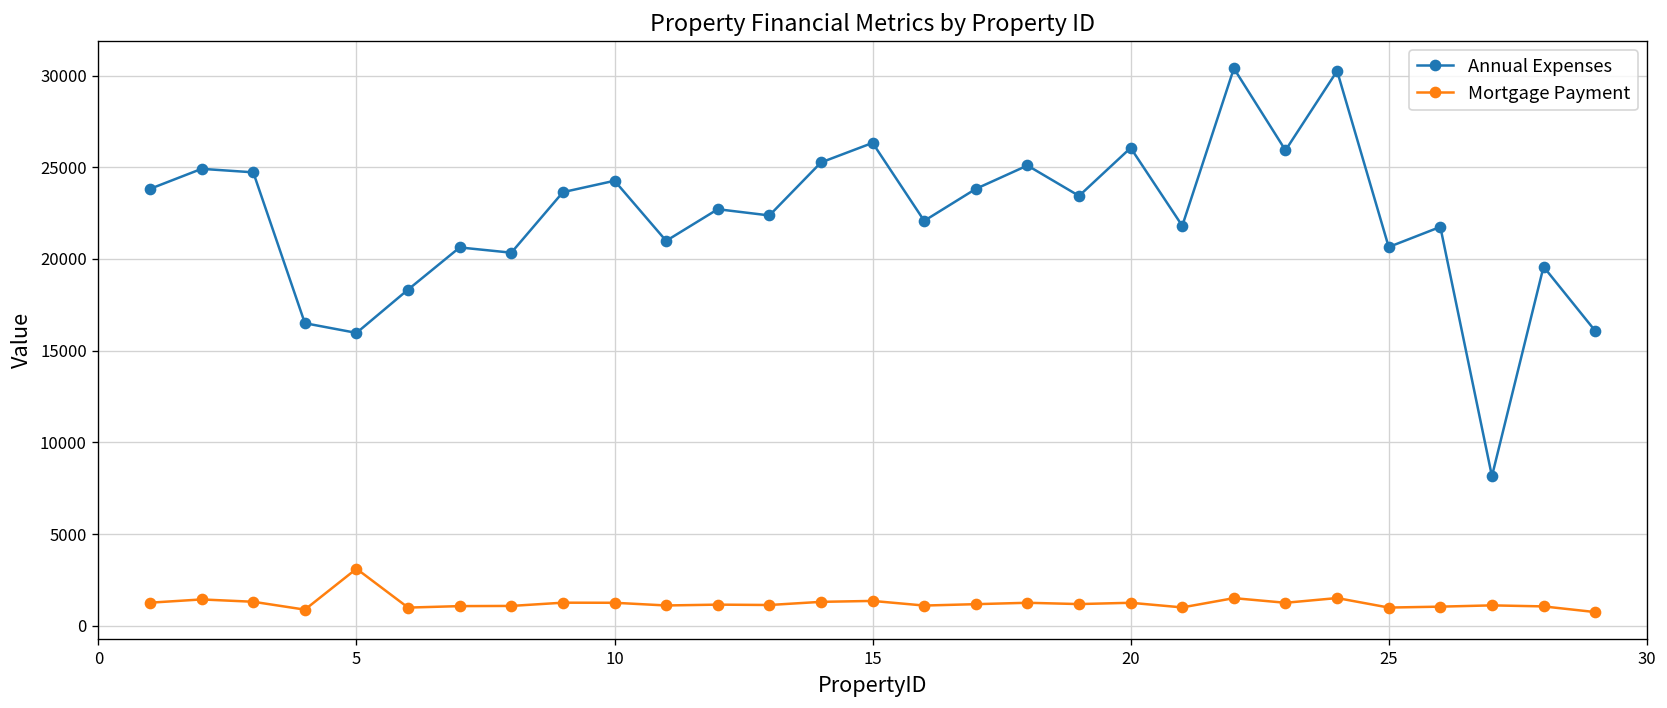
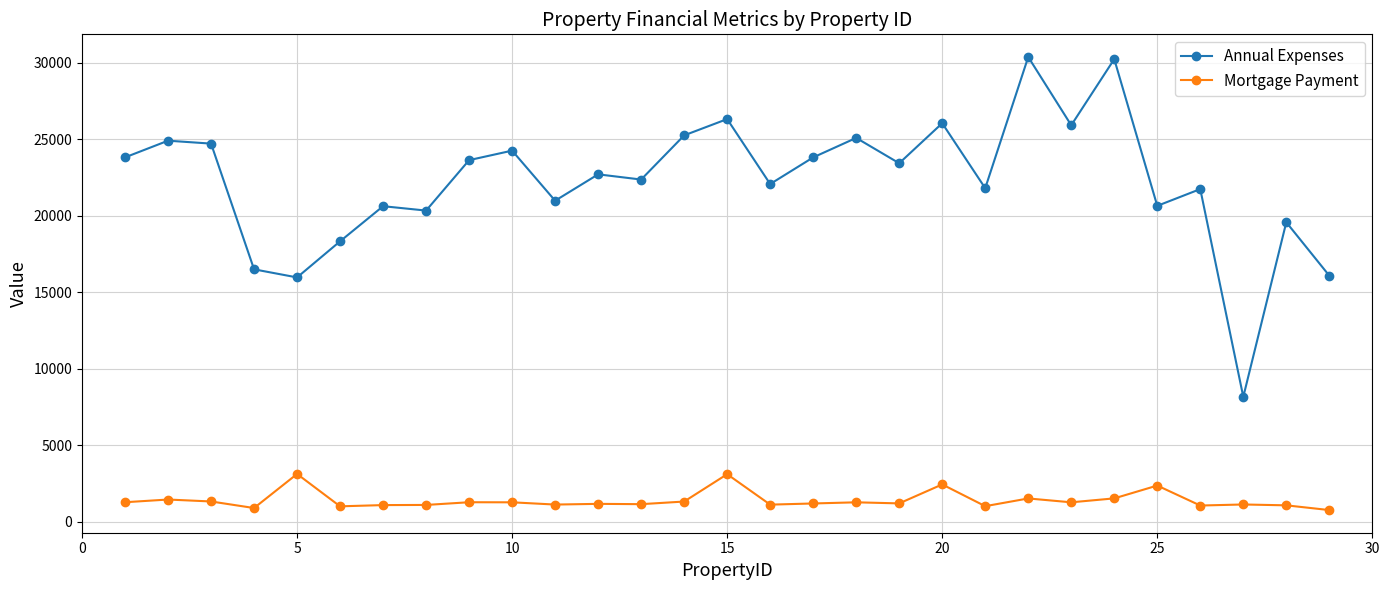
Mortgage Payment, 15: 1400 -> 3100
Mortgage Payment, 20: 1300 -> 2400
Mortgage Payment, 25: 1000 -> 2400
